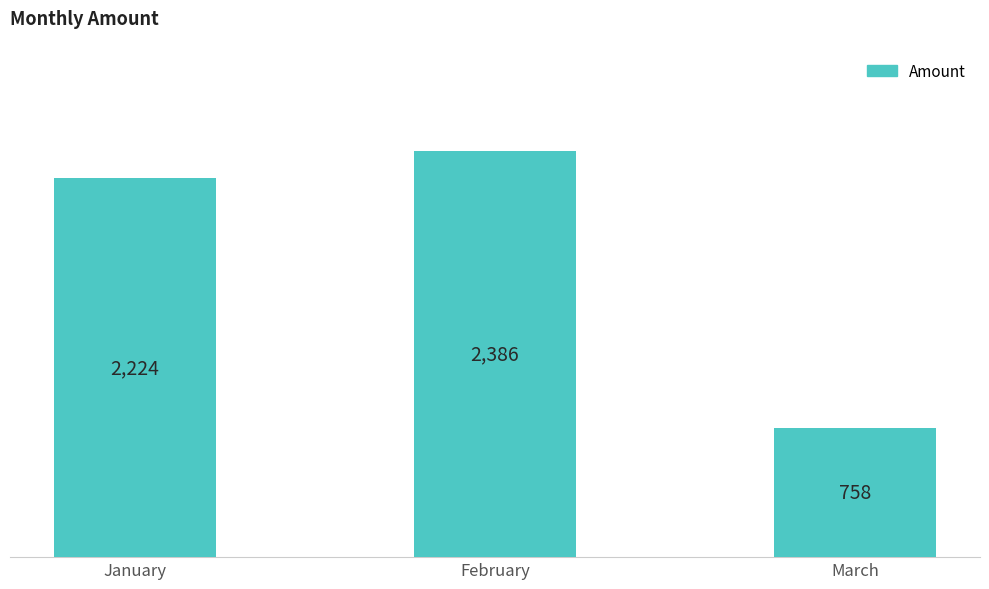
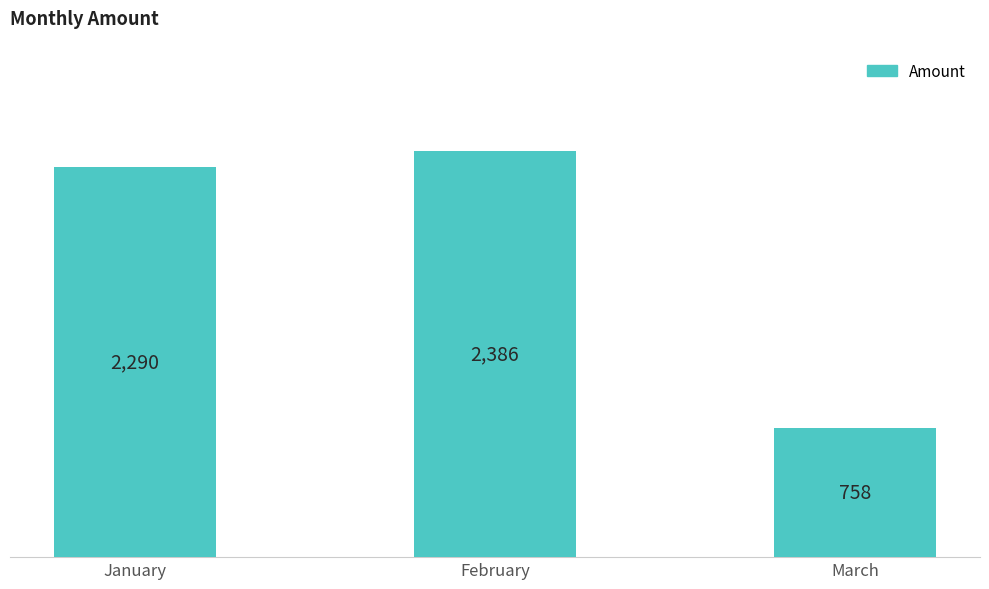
January: 2,224 -> 2,290
